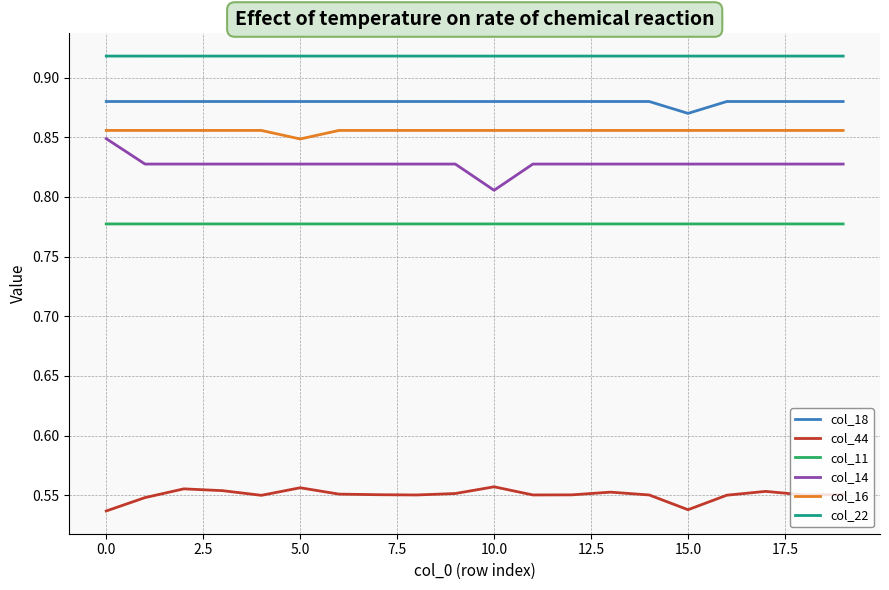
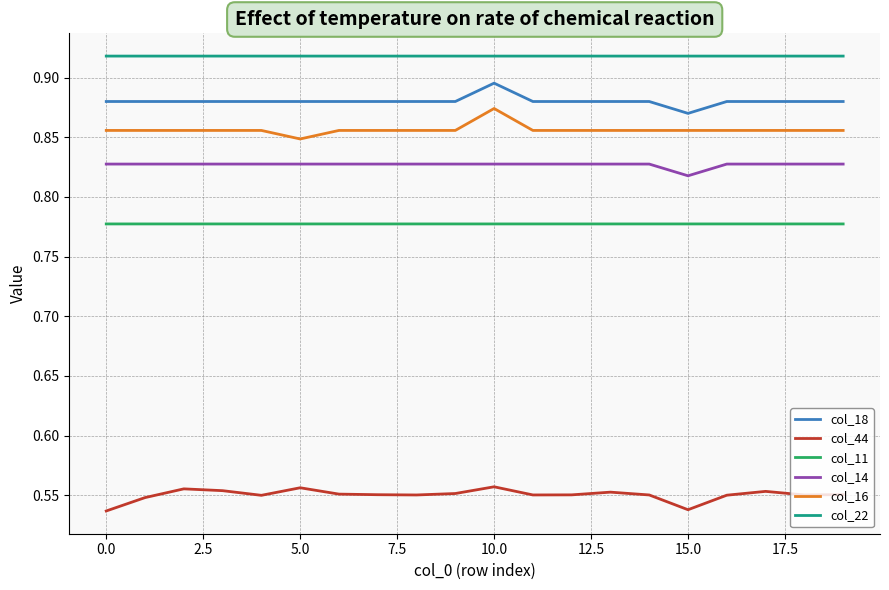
col_14, 0.0: 0.849 -> 0.828
col_18, 10.0: 0.880 -> 0.895
col_14, 10.0: 0.806 -> 0.828
col_16, 10.0: 0.856 -> 0.874
col_14, 15.0: 0.828 -> 0.818
